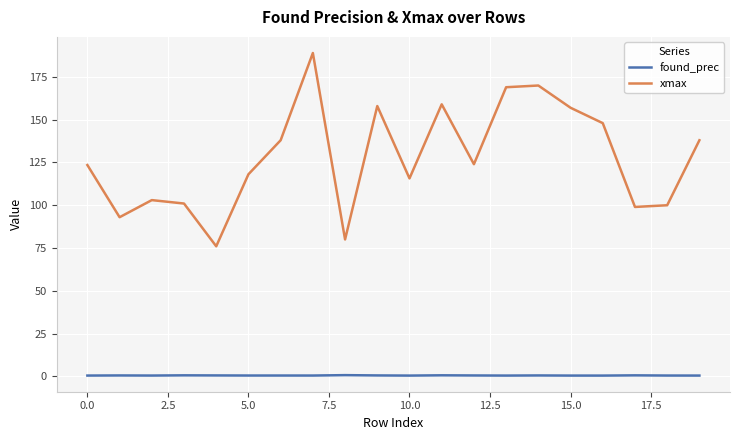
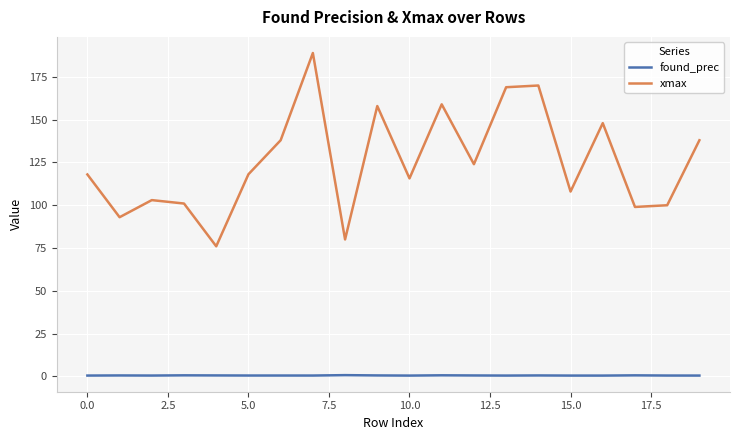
xmax, 0.0: 124 -> 118
xmax, 15.0: 157 -> 108
